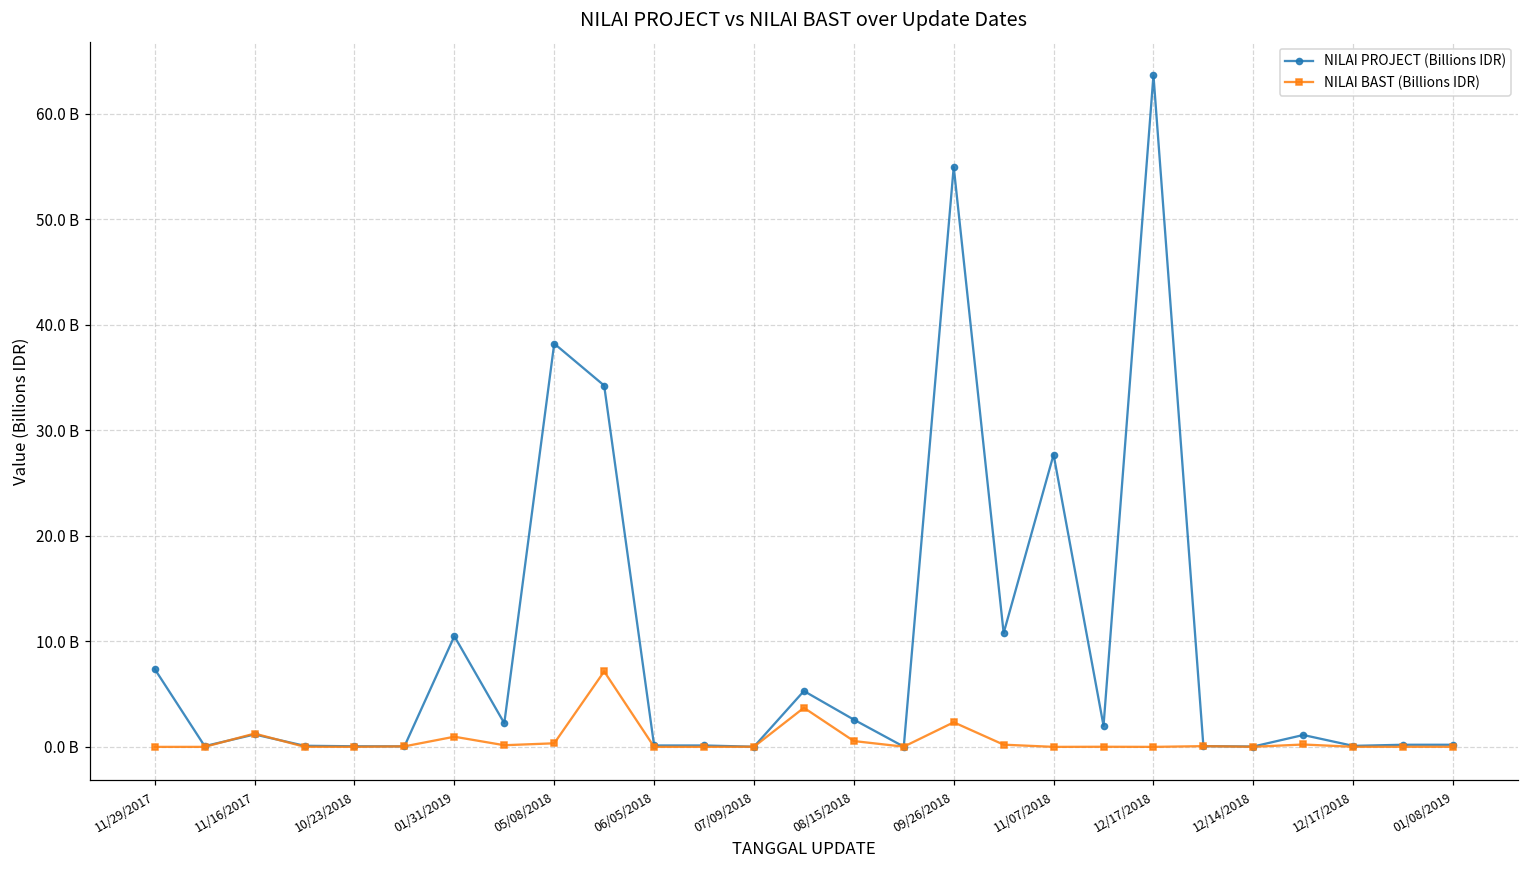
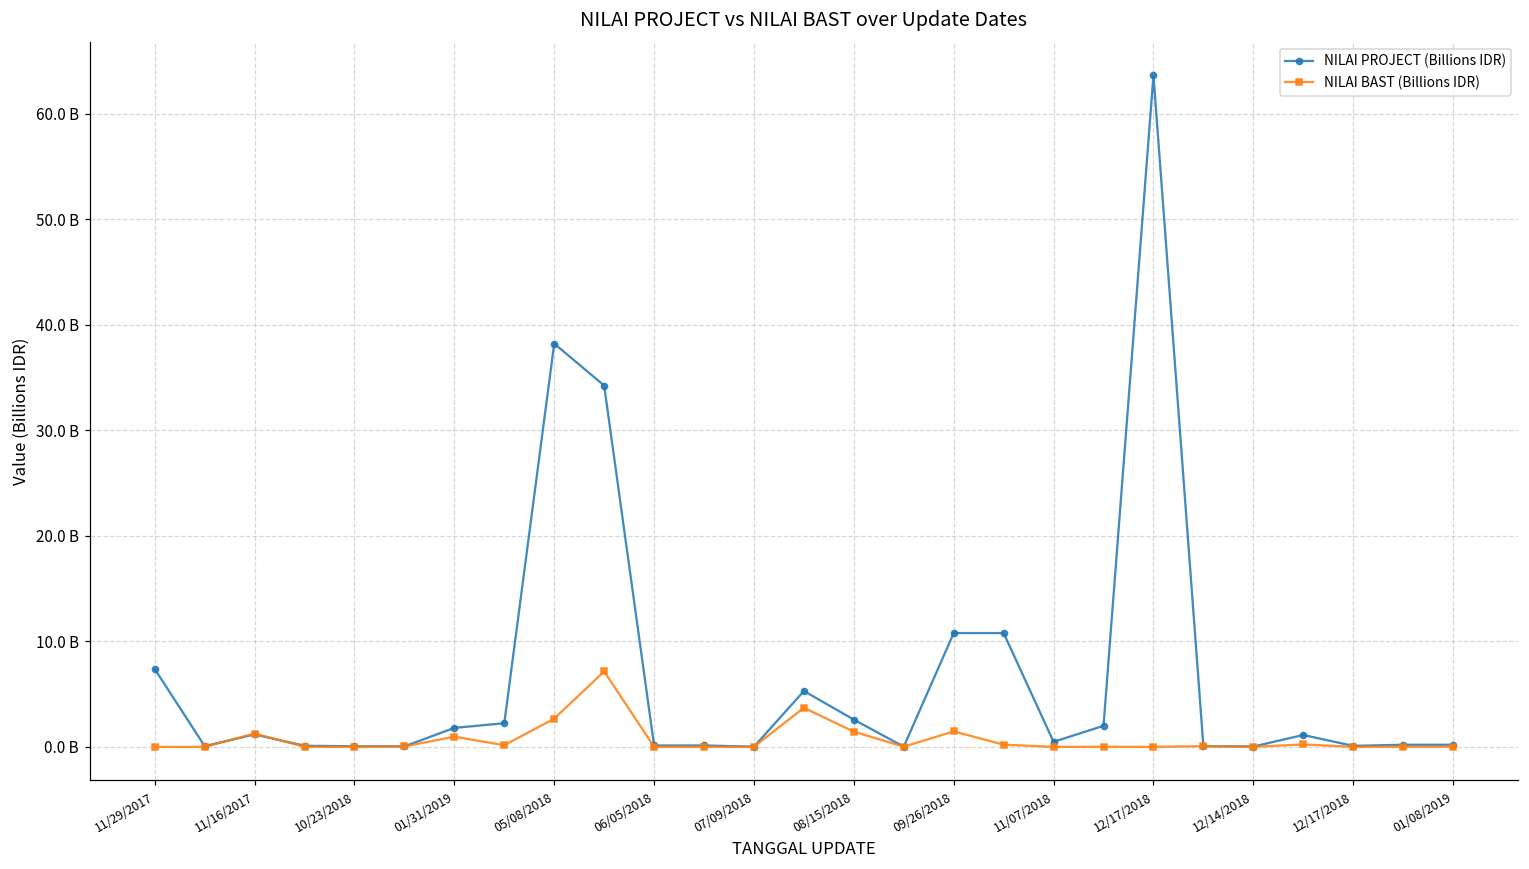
NILAI PROJECT (Billions IDR), 01/31/2019: 10000000000 -> 2000000000
NILAI BAST (Billions IDR), 05/08/2018: 0 -> 3000000000
NILAI BAST (Billions IDR), 08/15/2018: 600000000 -> 1400000000
NILAI PROJECT (Billions IDR), 09/26/2018: 55000000000 -> 11000000000
NILAI BAST (Billions IDR), 09/26/2018: 2000000000 -> 1000000000
NILAI PROJECT (Billions IDR), 11/07/2018: 28000000000 -> 0
